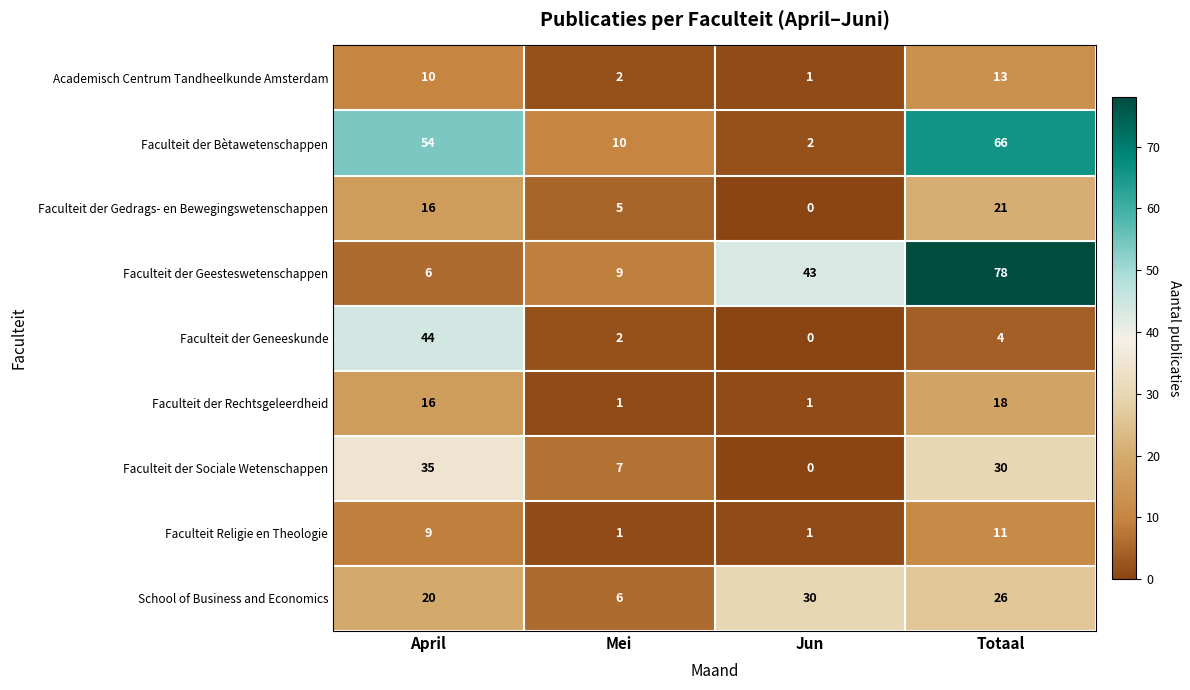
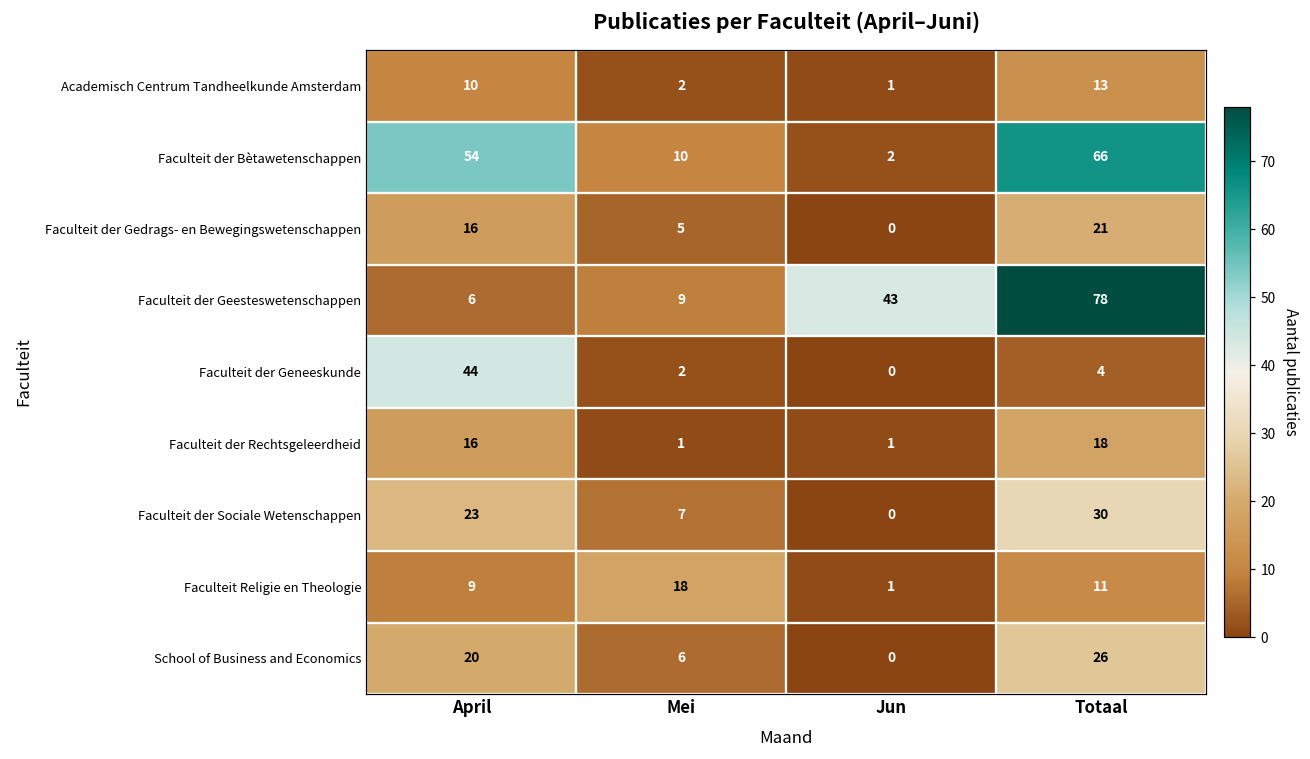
Faculteit der Sociale Wetenschappen, April: 35 -> 23
Faculteit Religie en Theologie, Mei: 1 -> 18
School of Business and Economics, Jun: 30 -> 0
